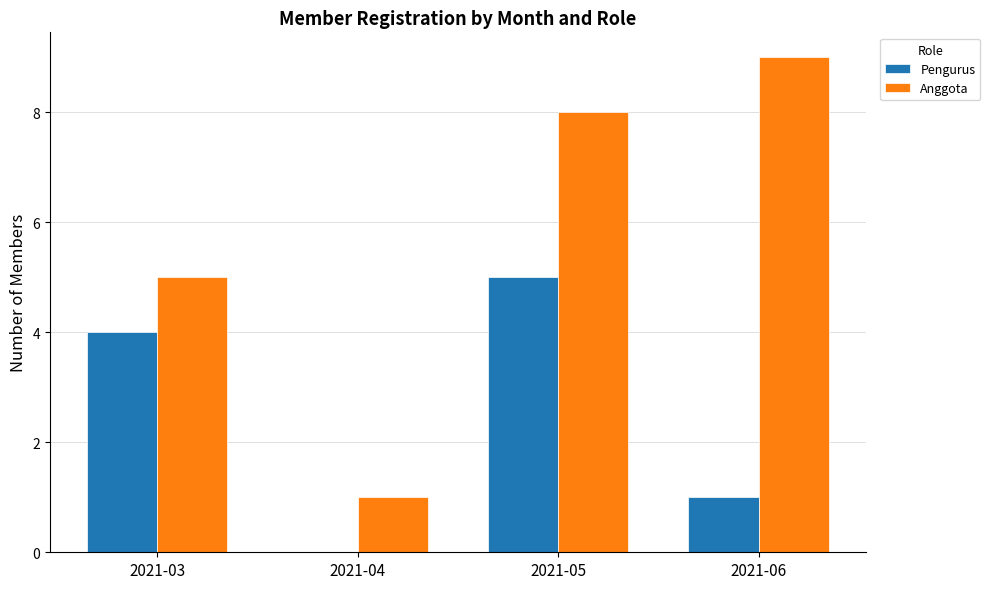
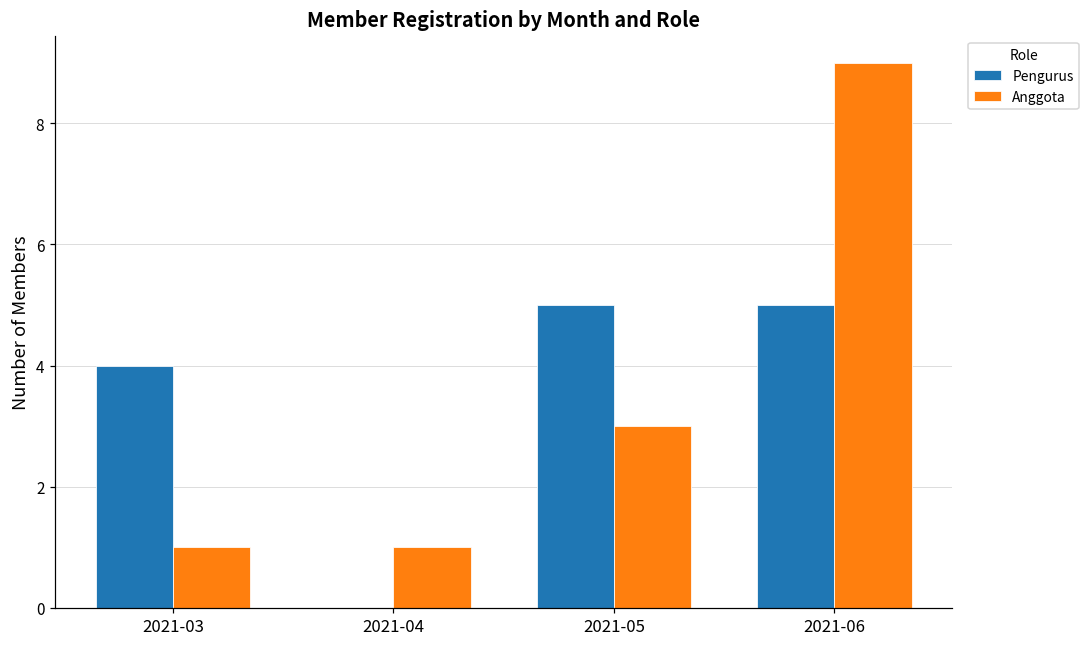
Anggota, 2021-03: 5 -> 1
Anggota, 2021-05: 8 -> 3
Pengurus, 2021-06: 1 -> 5
